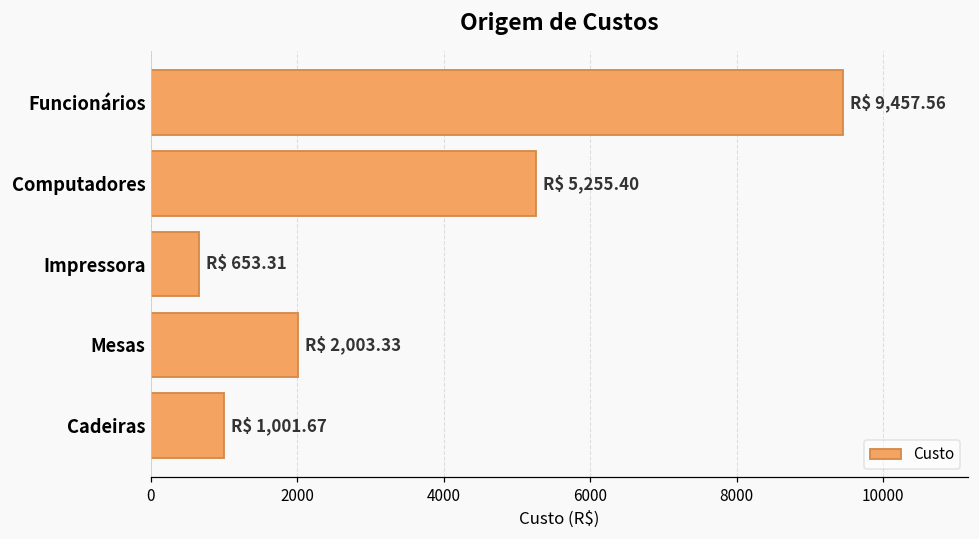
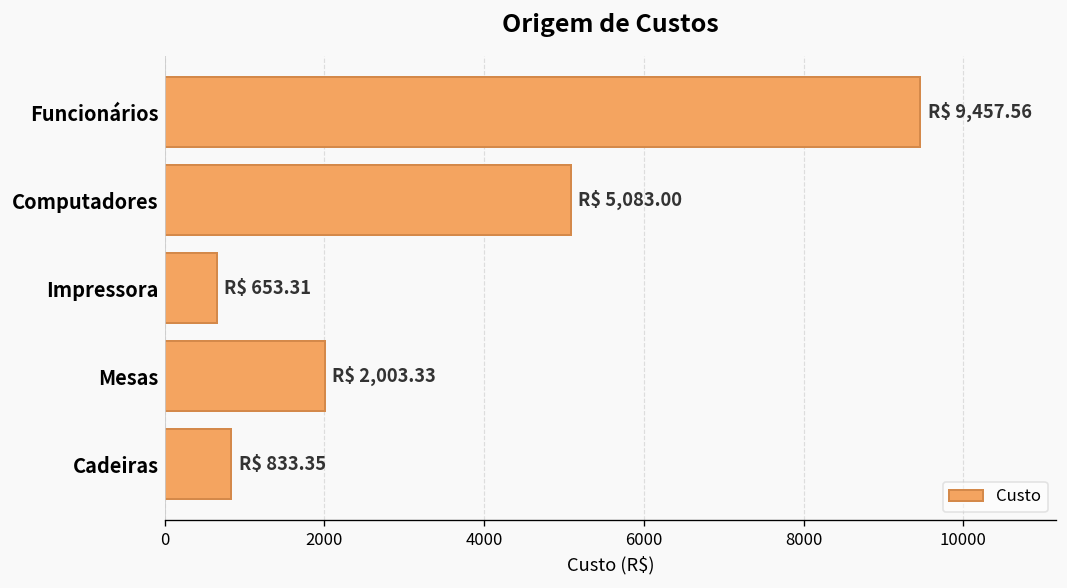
Computadores: 5,255.40 -> 5,083.00
Cadeiras: 1,001.67 -> 833.35
